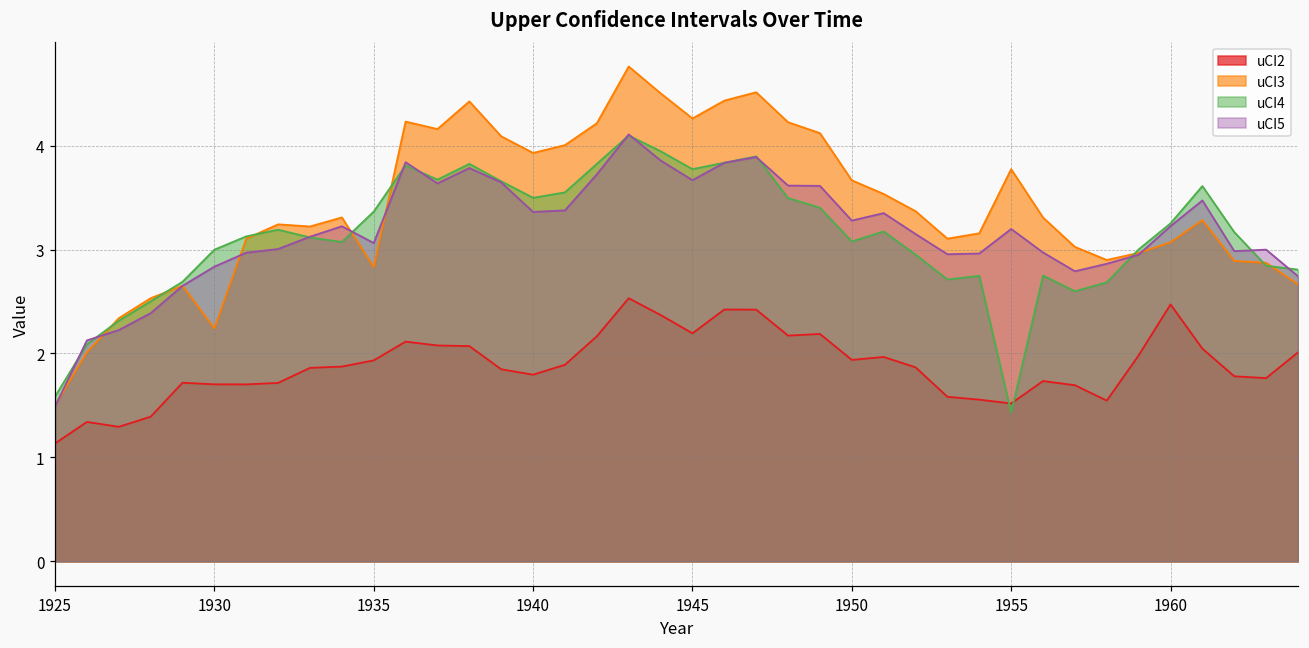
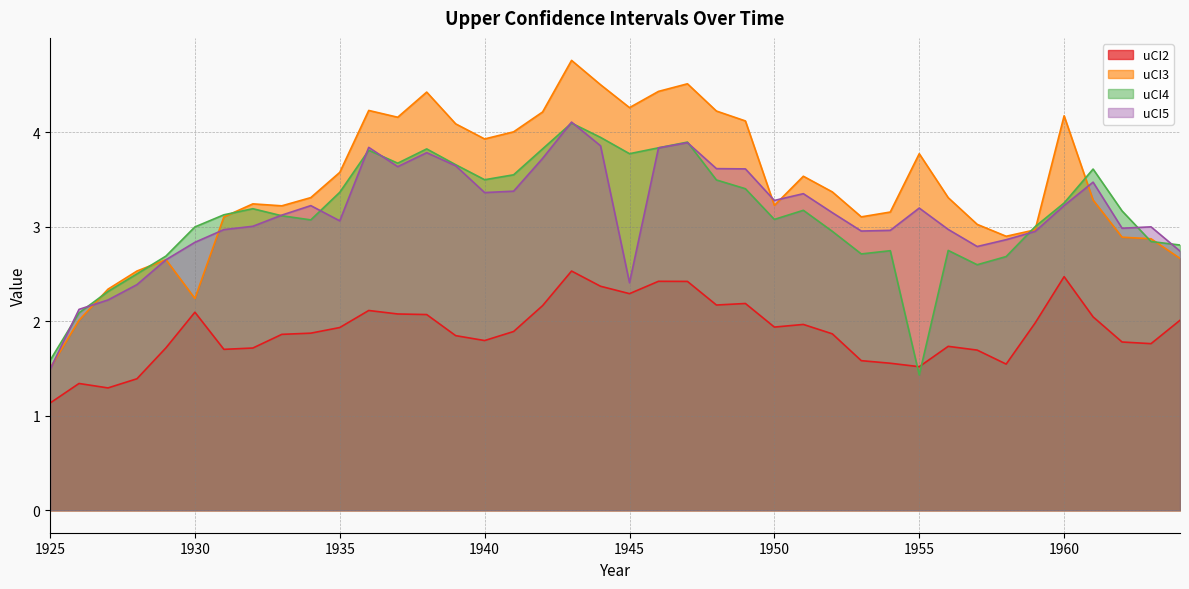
uCI2, 1930: 1.7 -> 2.1
uCI3, 1935: 2.8 -> 3.6
uCI2, 1945: 2.2 -> 2.3
uCI5, 1945: 3.7 -> 2.4
uCI3, 1950: 3.7 -> 3.2
uCI3, 1960: 3.1 -> 4.2
